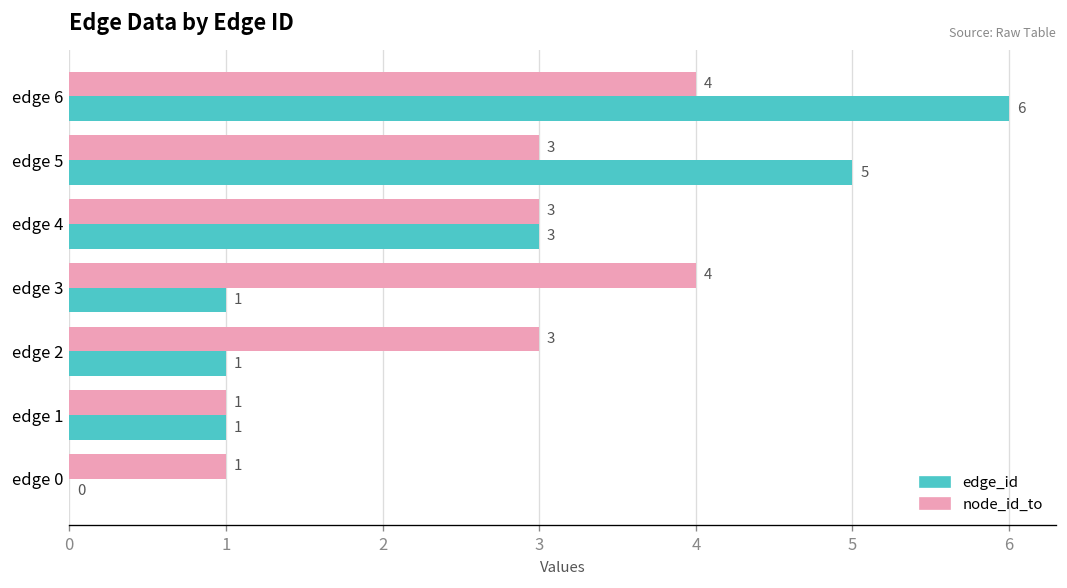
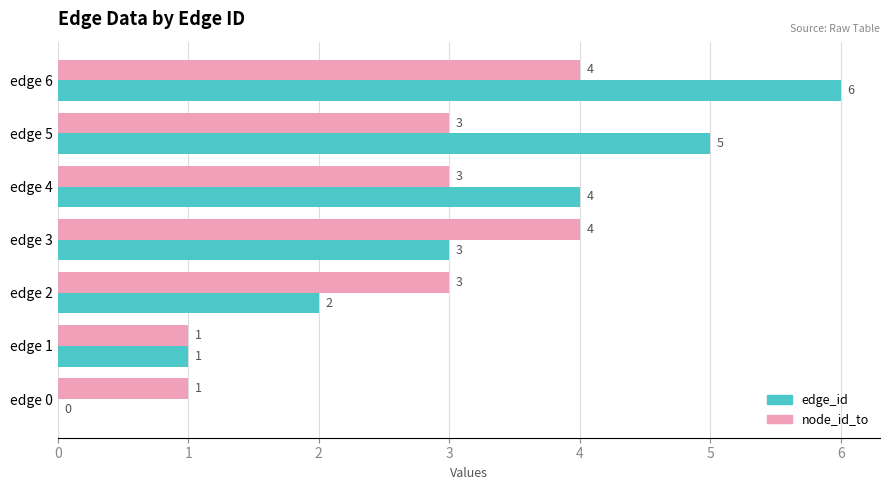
edge_id, edge 4: 3 -> 4
edge_id, edge 3: 1 -> 3
edge_id, edge 2: 1 -> 2
